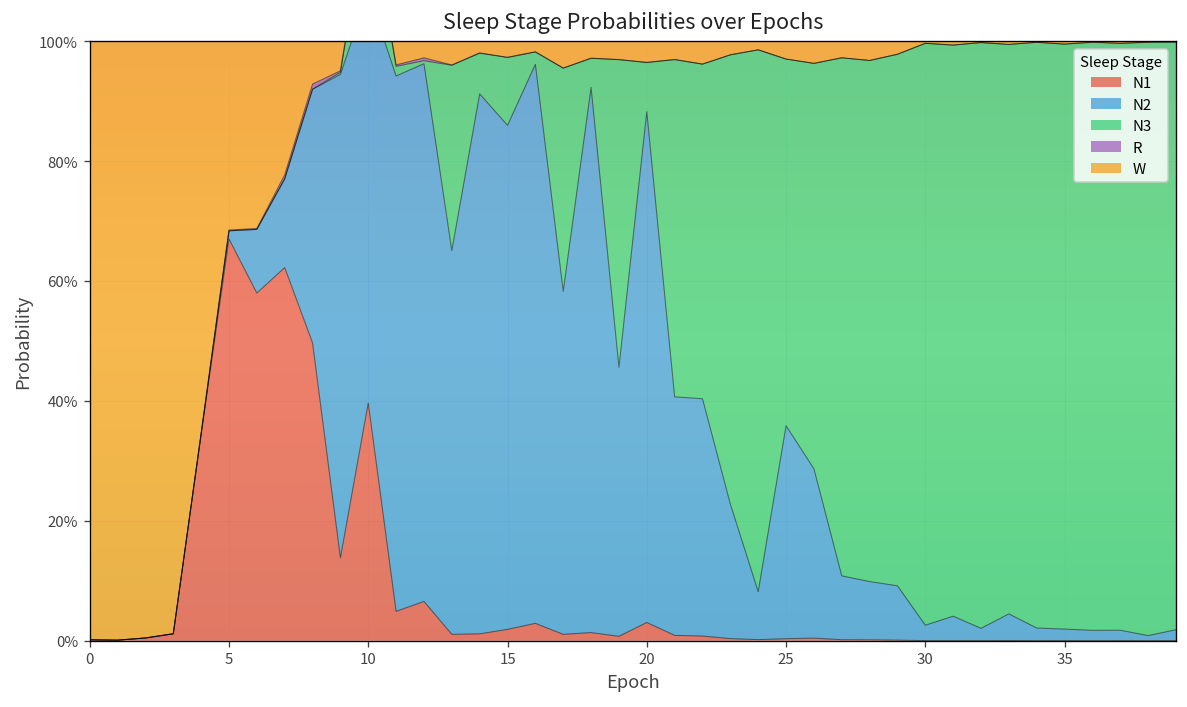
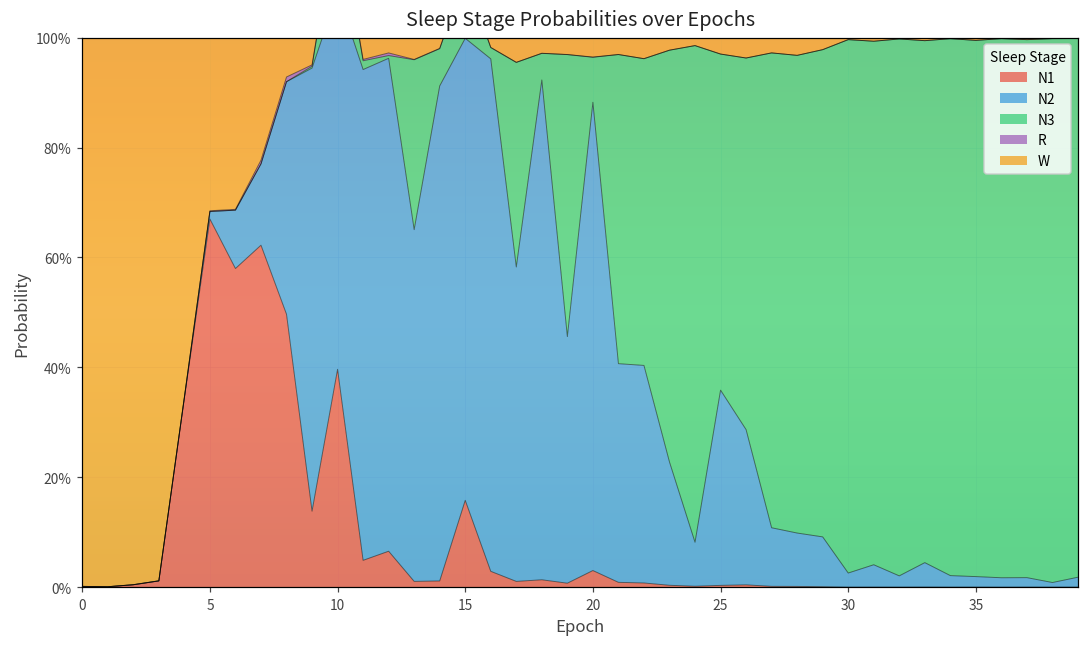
N1, 15: 2% -> 16%
